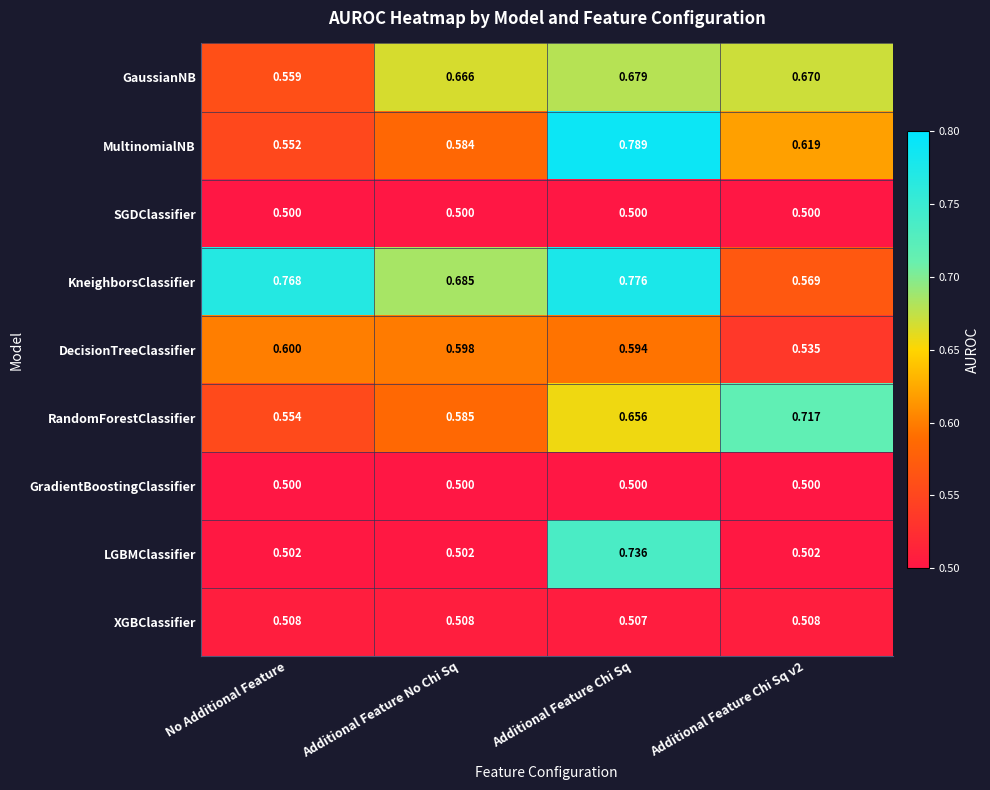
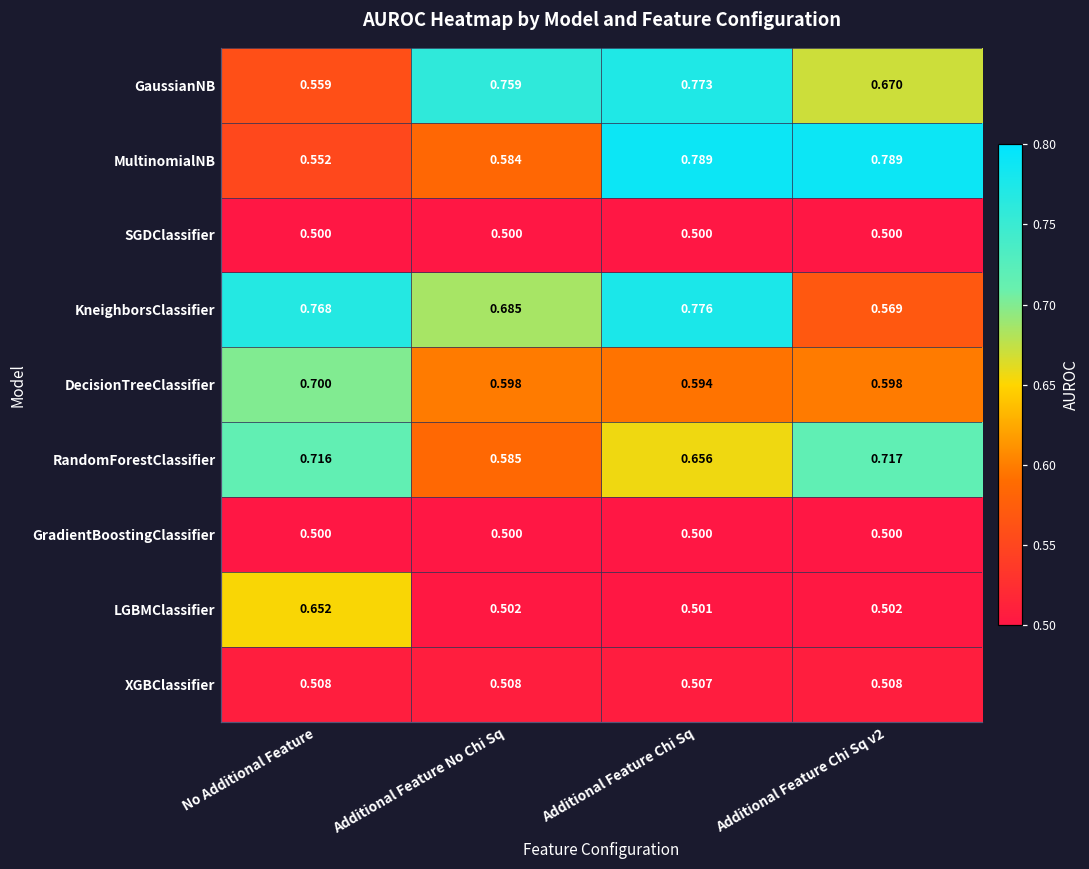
GaussianNB, Additional Feature No Chi Sq: 0.666 -> 0.759
GaussianNB, Additional Feature Chi Sq: 0.679 -> 0.773
MultinomialNB, Additional Feature Chi Sq v2: 0.619 -> 0.789
DecisionTreeClassifier, No Additional Feature: 0.600 -> 0.700
DecisionTreeClassifier, Additional Feature Chi Sq v2: 0.535 -> 0.598
RandomForestClassifier, No Additional Feature: 0.554 -> 0.716
LGBMClassifier, No Additional Feature: 0.502 -> 0.652
LGBMClassifier, Additional Feature Chi Sq: 0.736 -> 0.501
